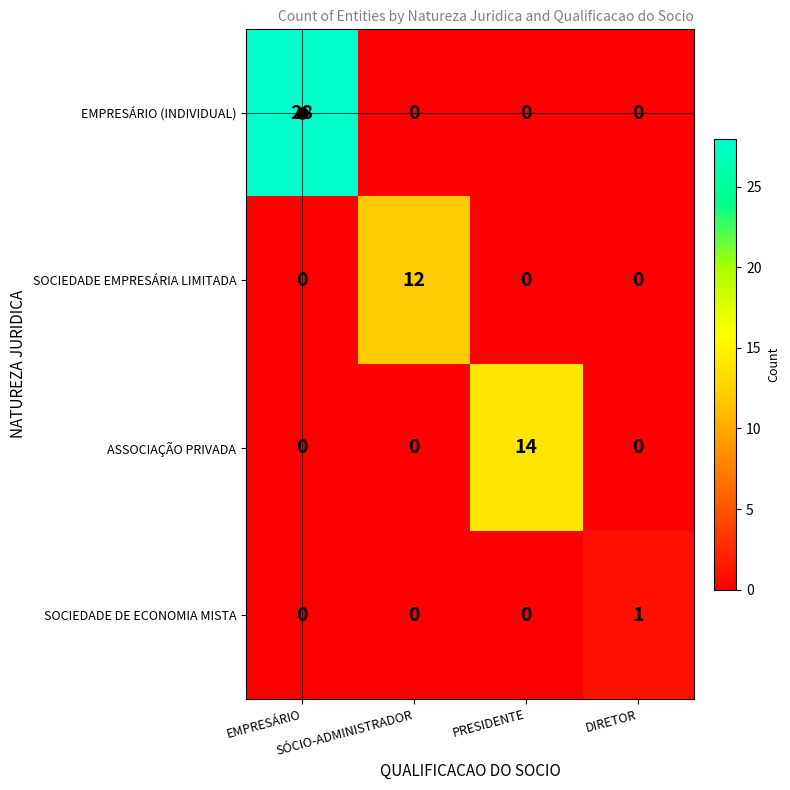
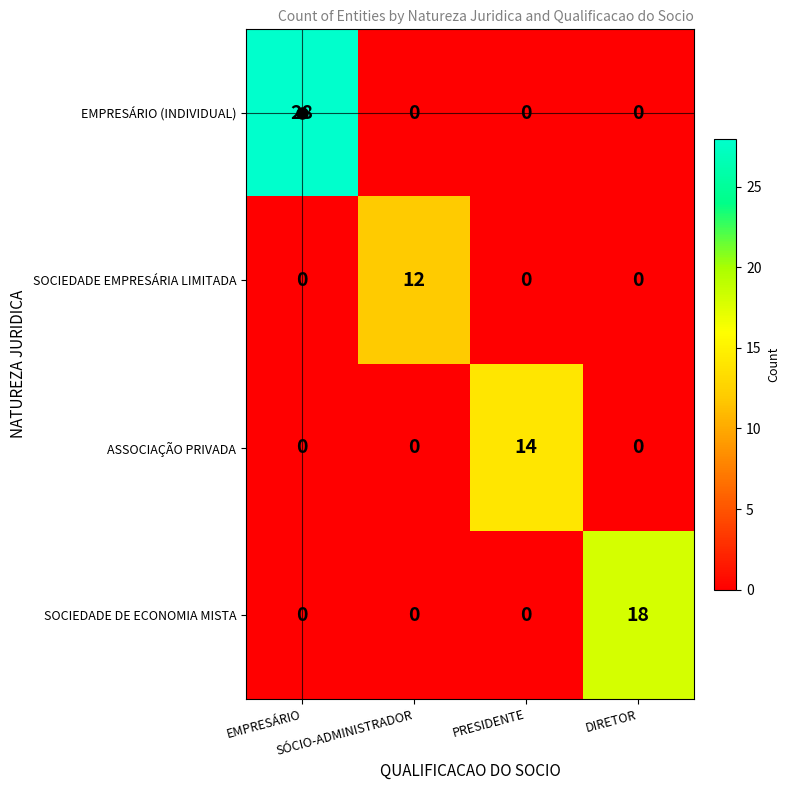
SOCIEDADE DE ECONOMIA MISTA, DIRETOR: 1 -> 18
